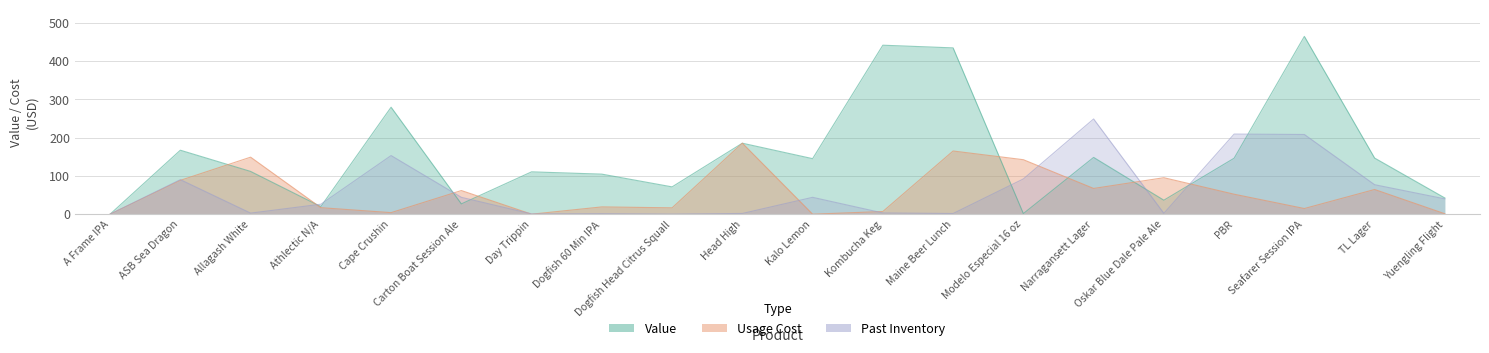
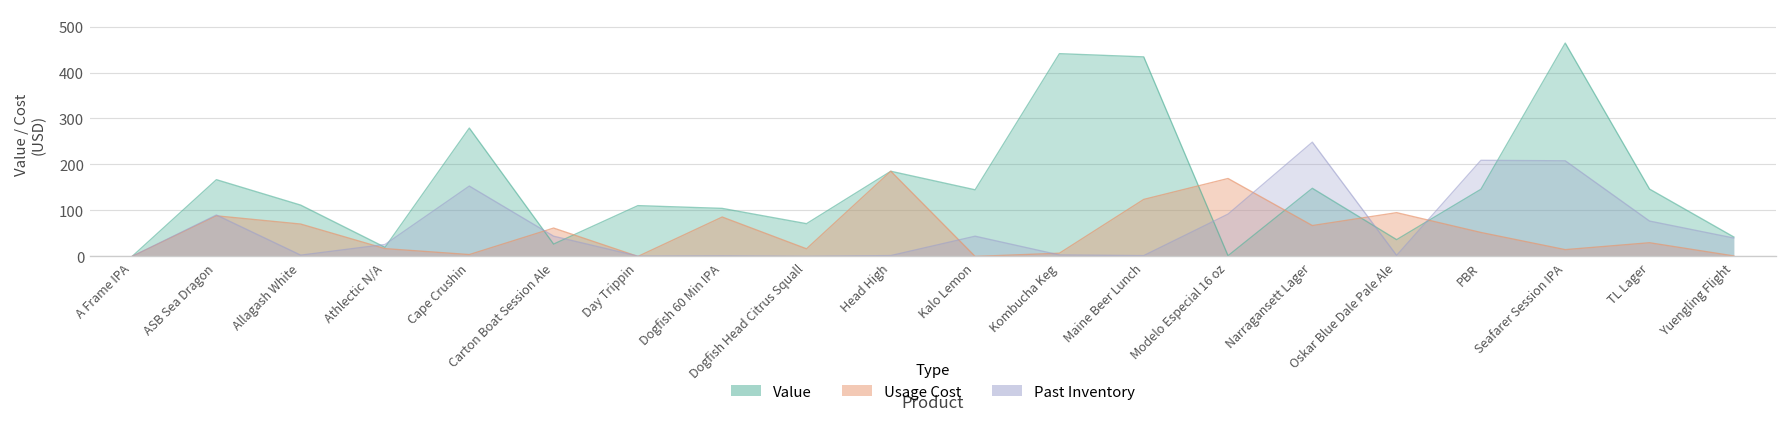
Usage Cost, Allagash White: 150 -> 70
Usage Cost, Dogfish 60 Min IPA: 20 -> 90
Usage Cost, Maine Beer Lunch: 160 -> 120
Usage Cost, Modelo Especial 16 oz: 140 -> 170
Usage Cost, TL Lager: 60 -> 30
